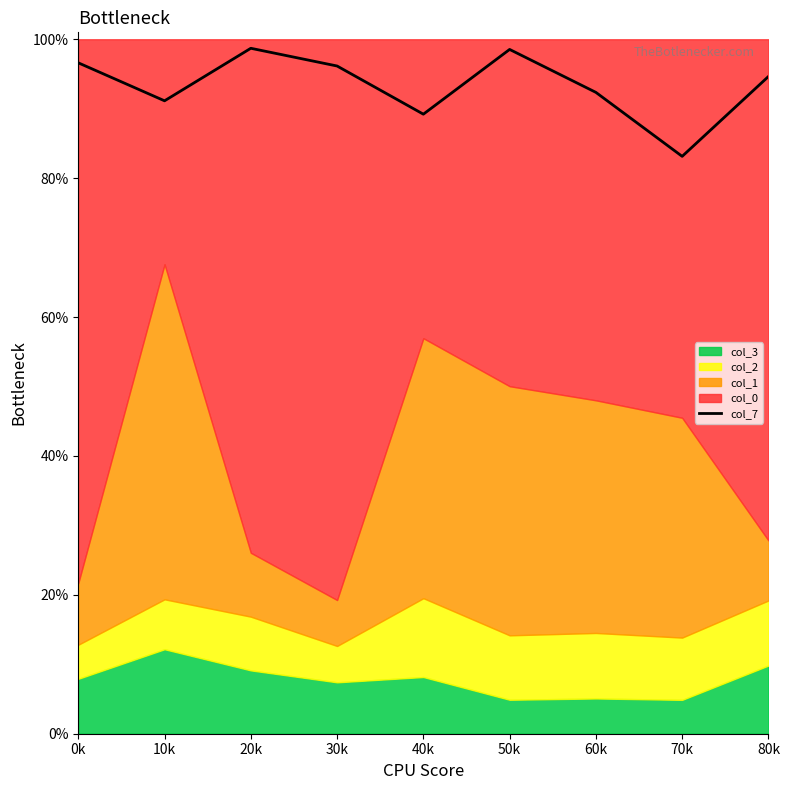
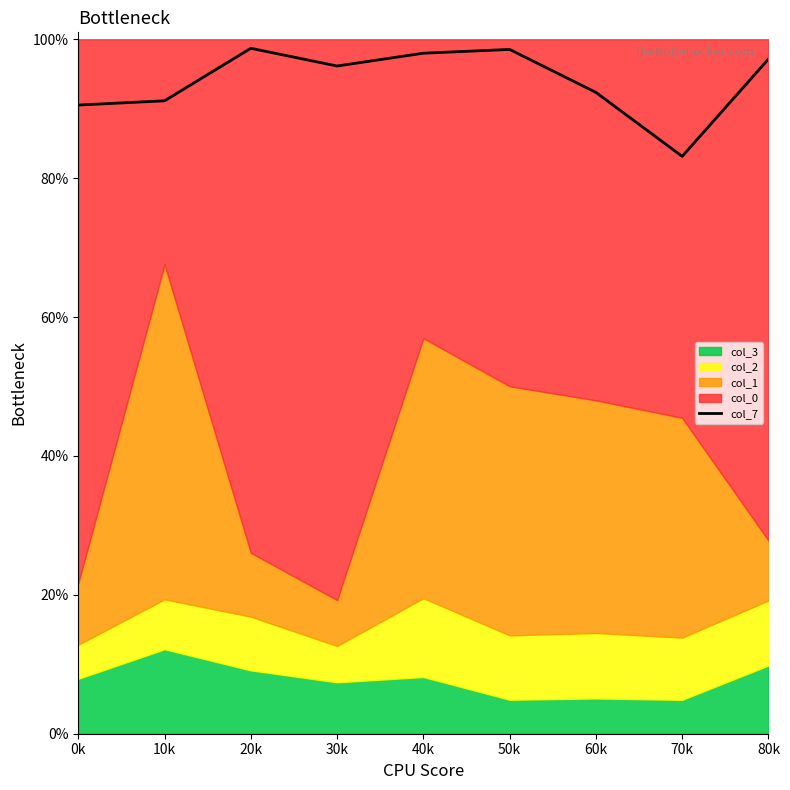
col_7, 0k: 97% -> 91%
col_7, 40k: 89% -> 98%
col_7, 80k: 95% -> 97%
